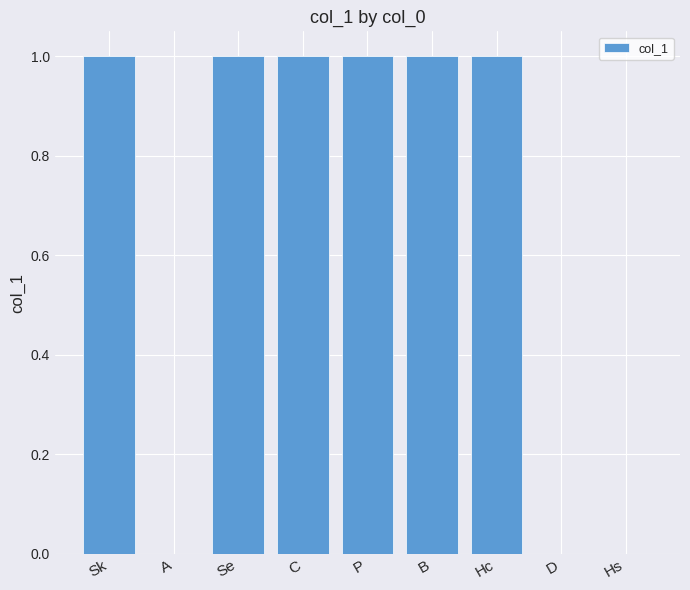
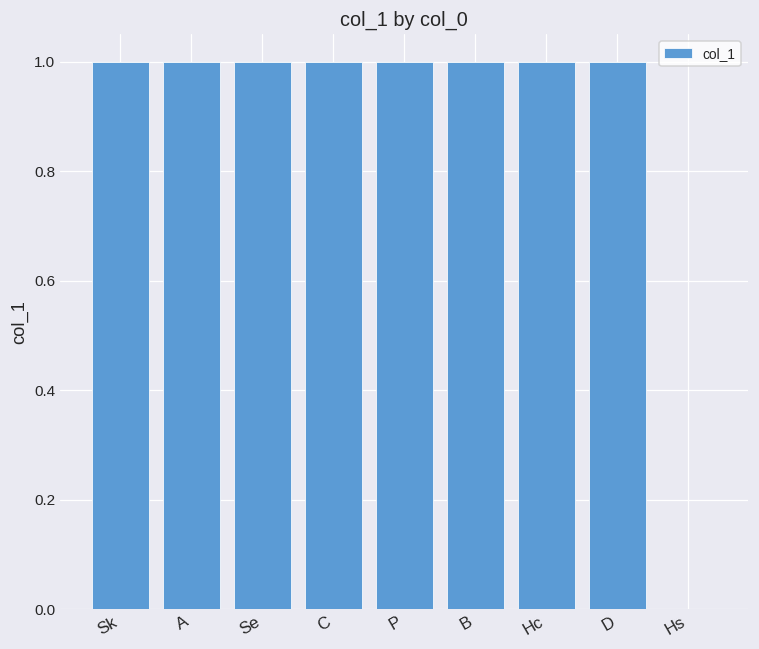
A: 0 -> 1
D: 0 -> 1
